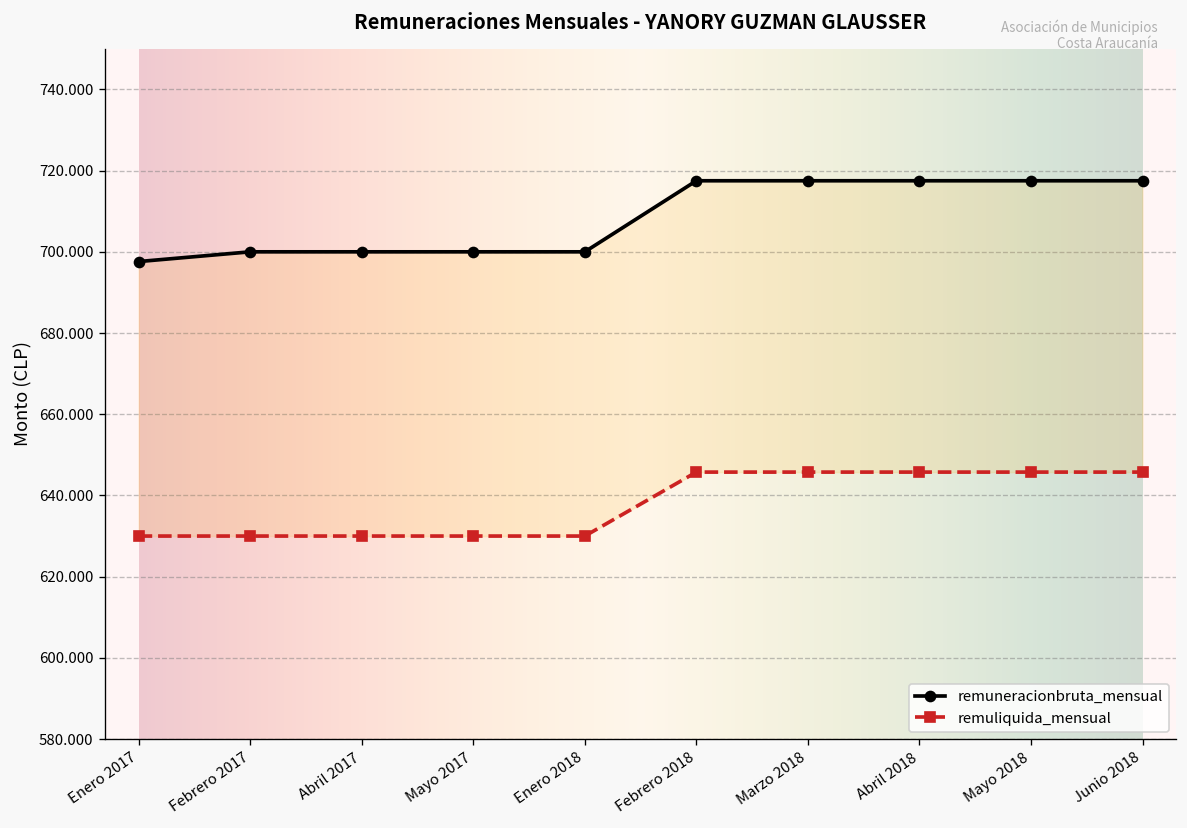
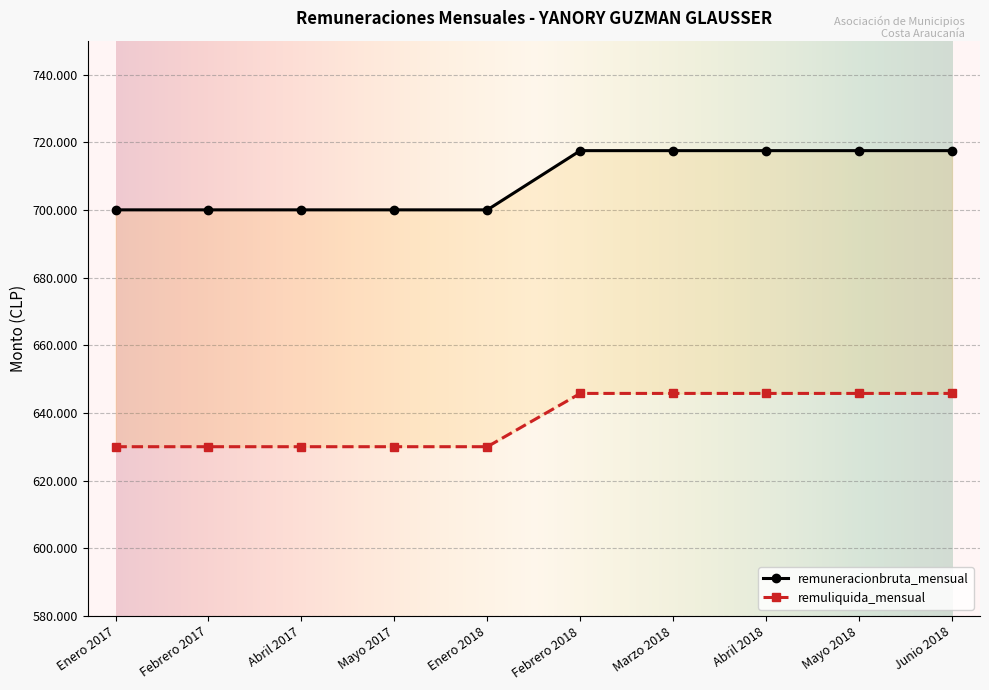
remuneracionbruta_mensual, Enero 2017: 698 -> 700
